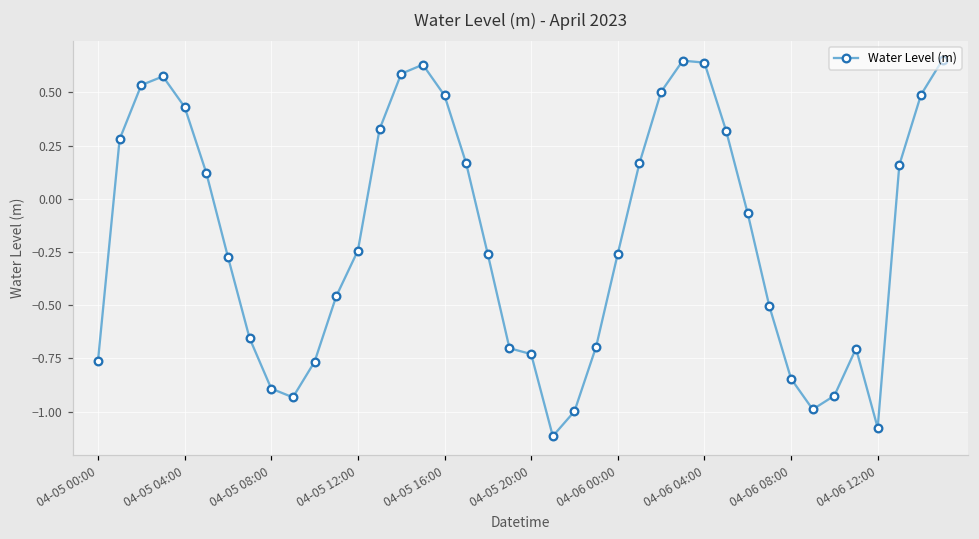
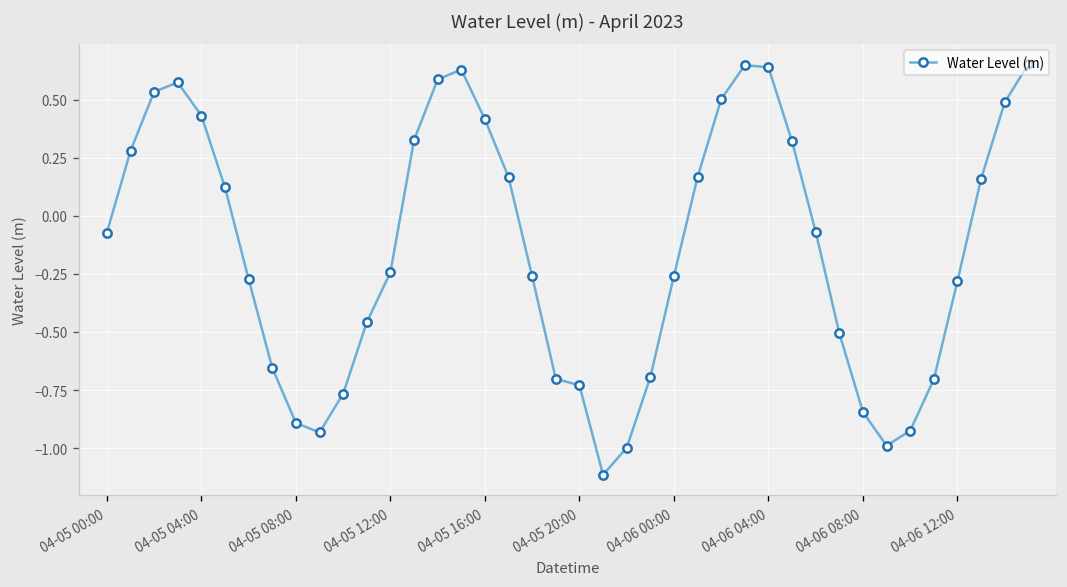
04-05 00:00: -0.76 -> -0.07
04-05 16:00: 0.49 -> 0.42
04-06 12:00: -1.08 -> -0.28
